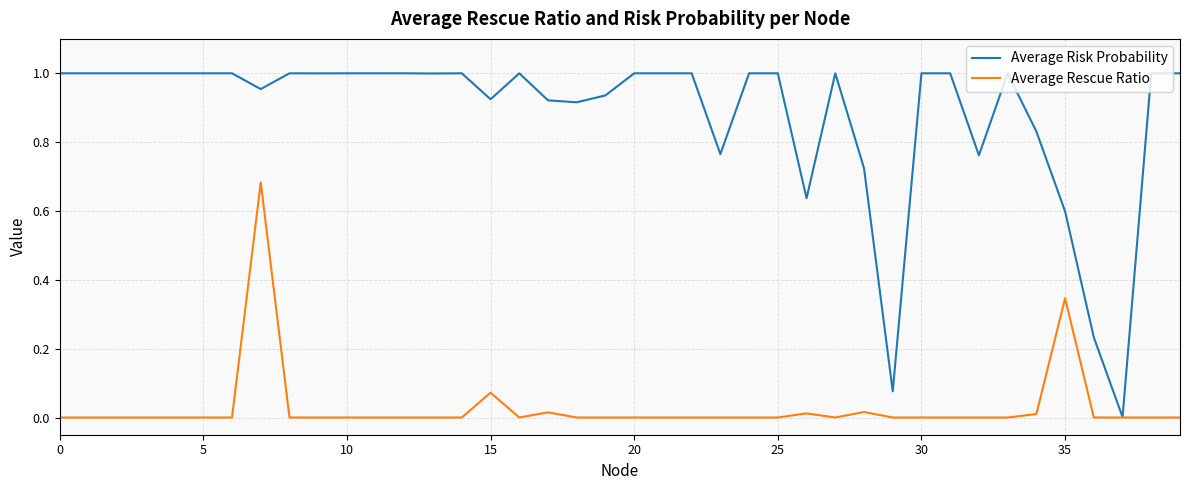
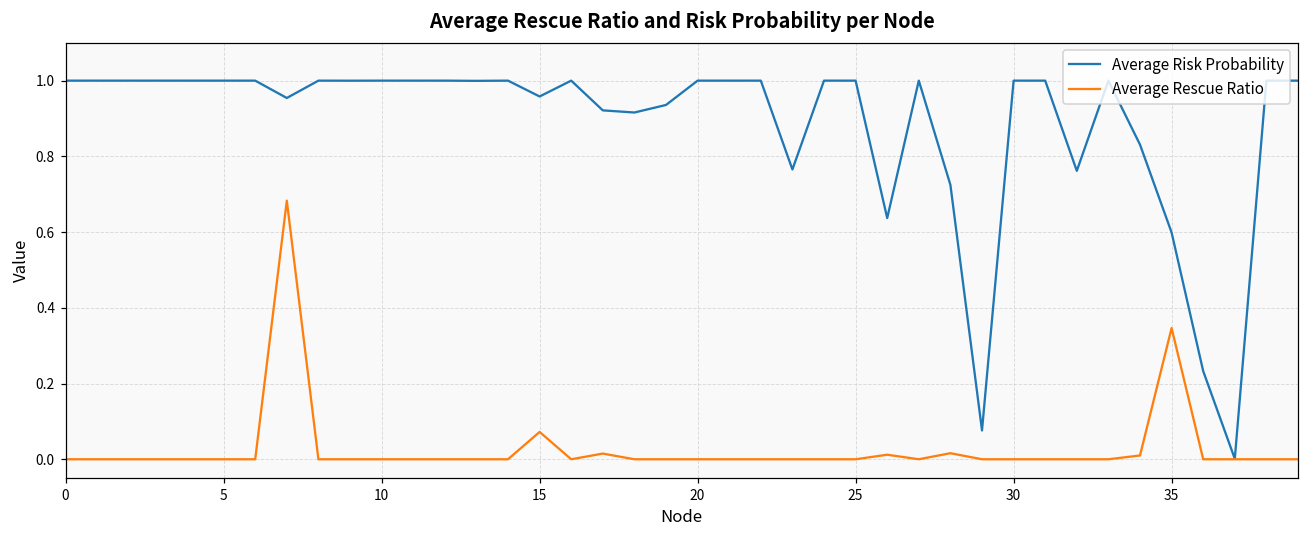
Average Risk Probability, 15: 0.92 -> 0.96
